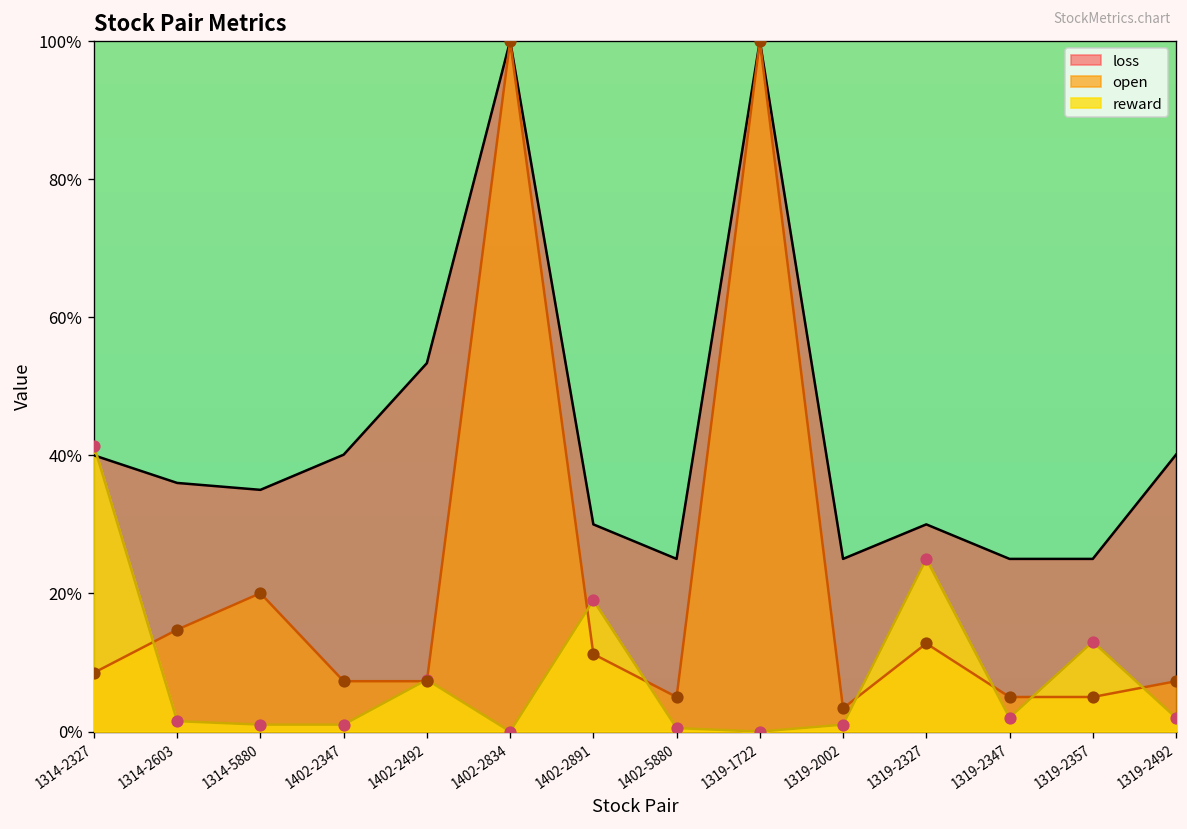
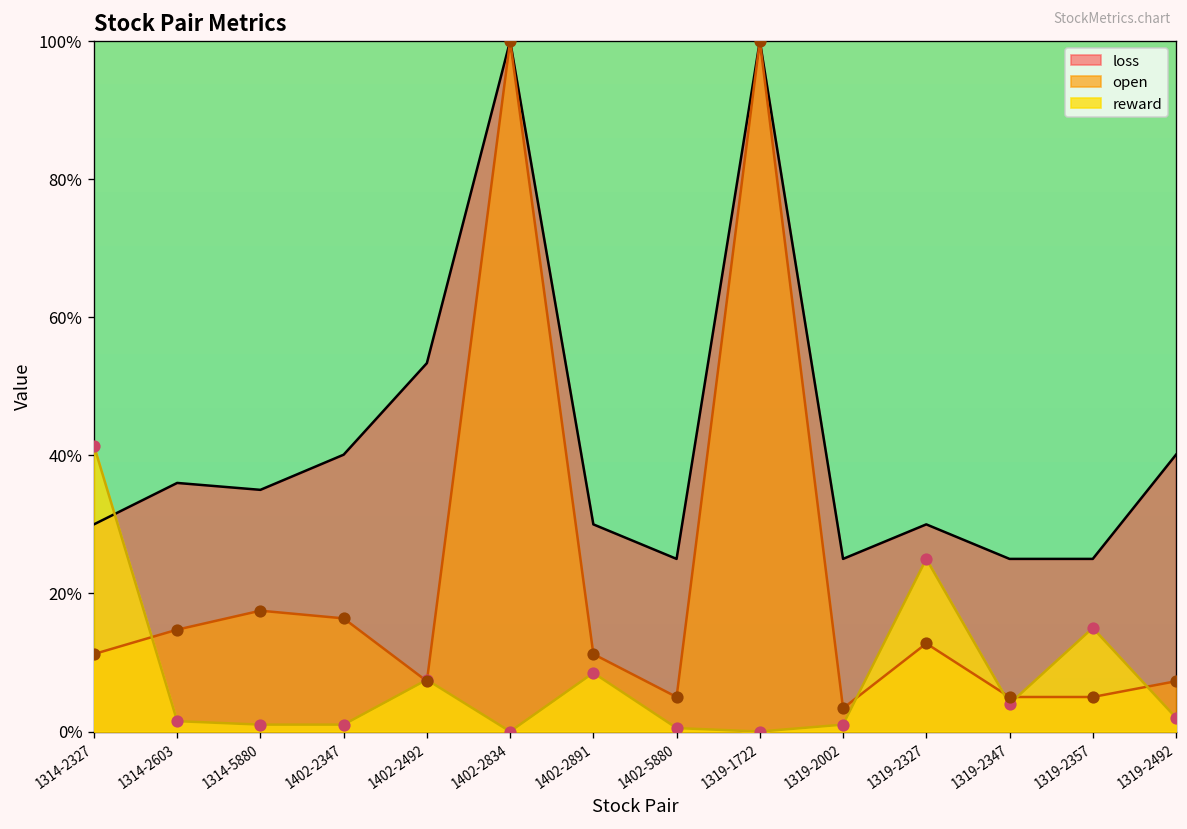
loss, 1314-2327: 40% -> 30%
open, 1314-2327: 9% -> 11%
open, 1314-5880: 20% -> 17%
open, 1402-2347: 7% -> 16%
reward, 1402-2891: 19% -> 9%
reward, 1319-2347: 2% -> 4%
reward, 1319-2357: 13% -> 15%
